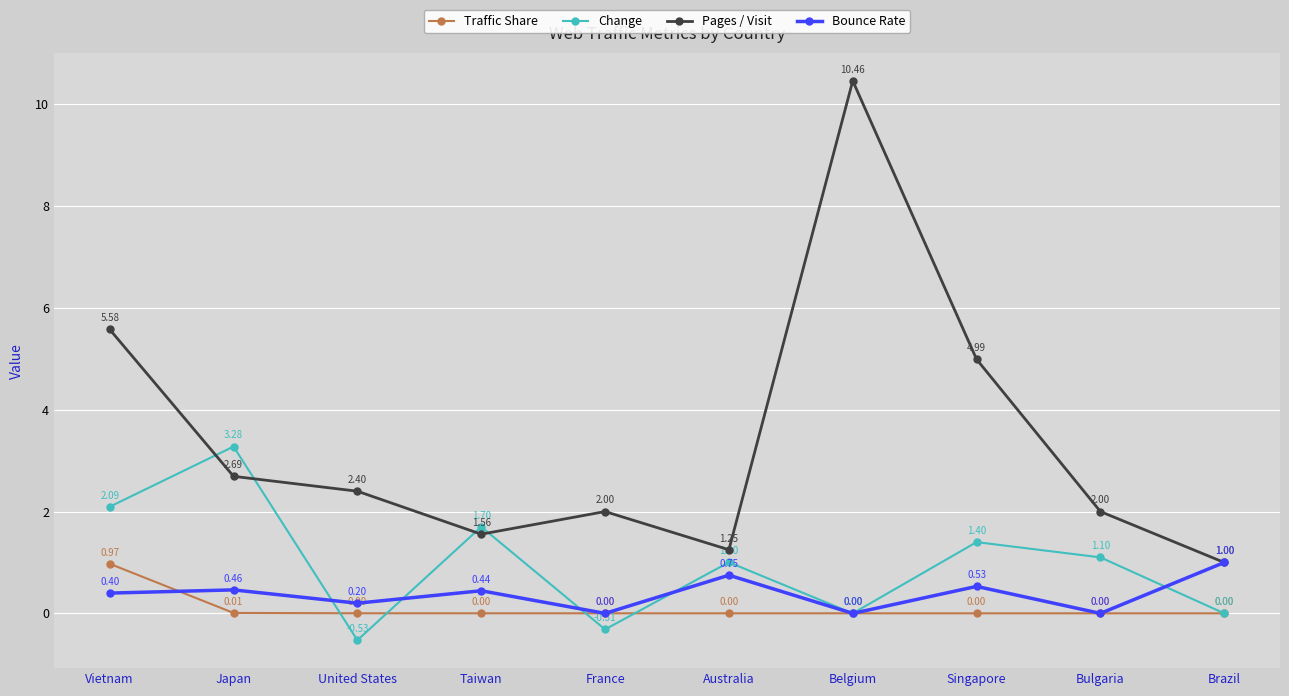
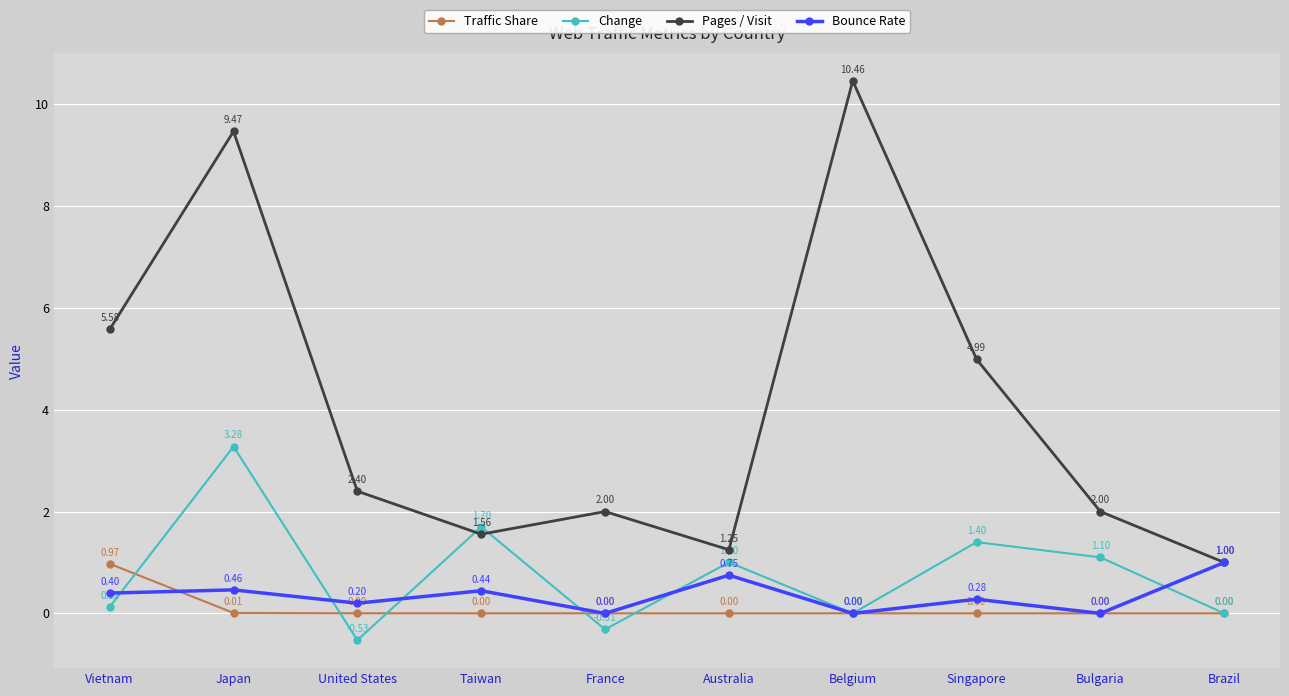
Change, Vietnam: 2.09 -> 0.12
Pages / Visit, Japan: 2.69 -> 9.47
Bounce Rate, Singapore: 0.53 -> 0.28
